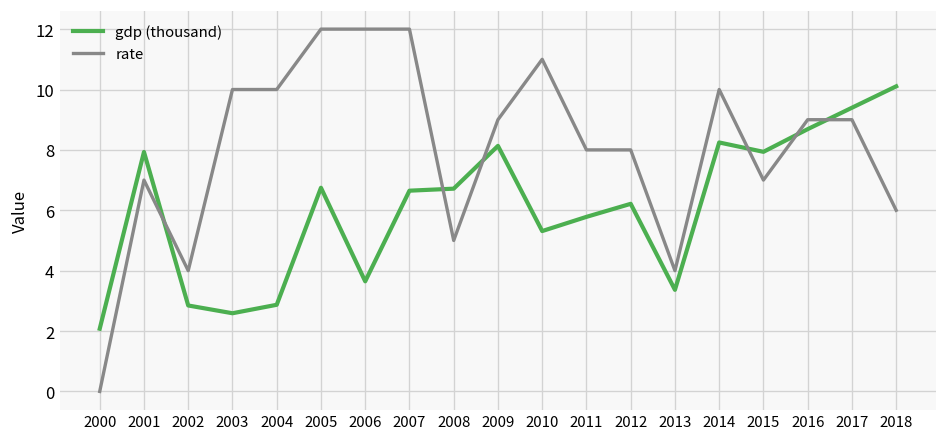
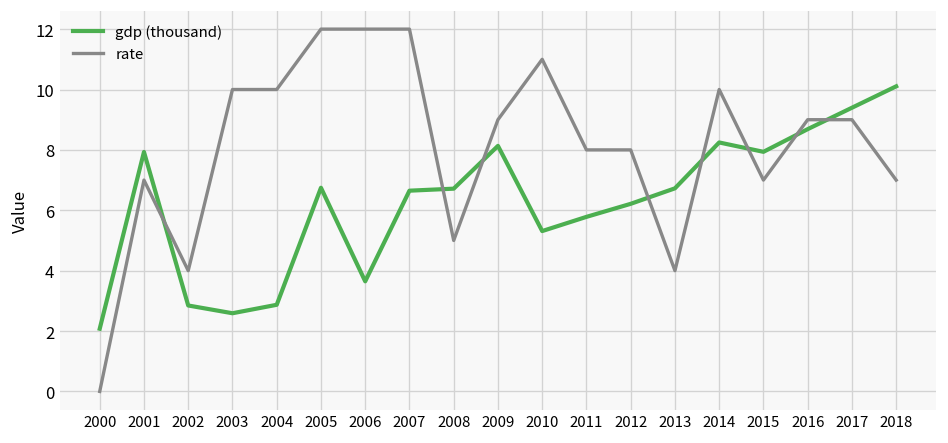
gdp (thousand), 2013: 3.4 -> 6.7
rate, 2018: 6 -> 7
